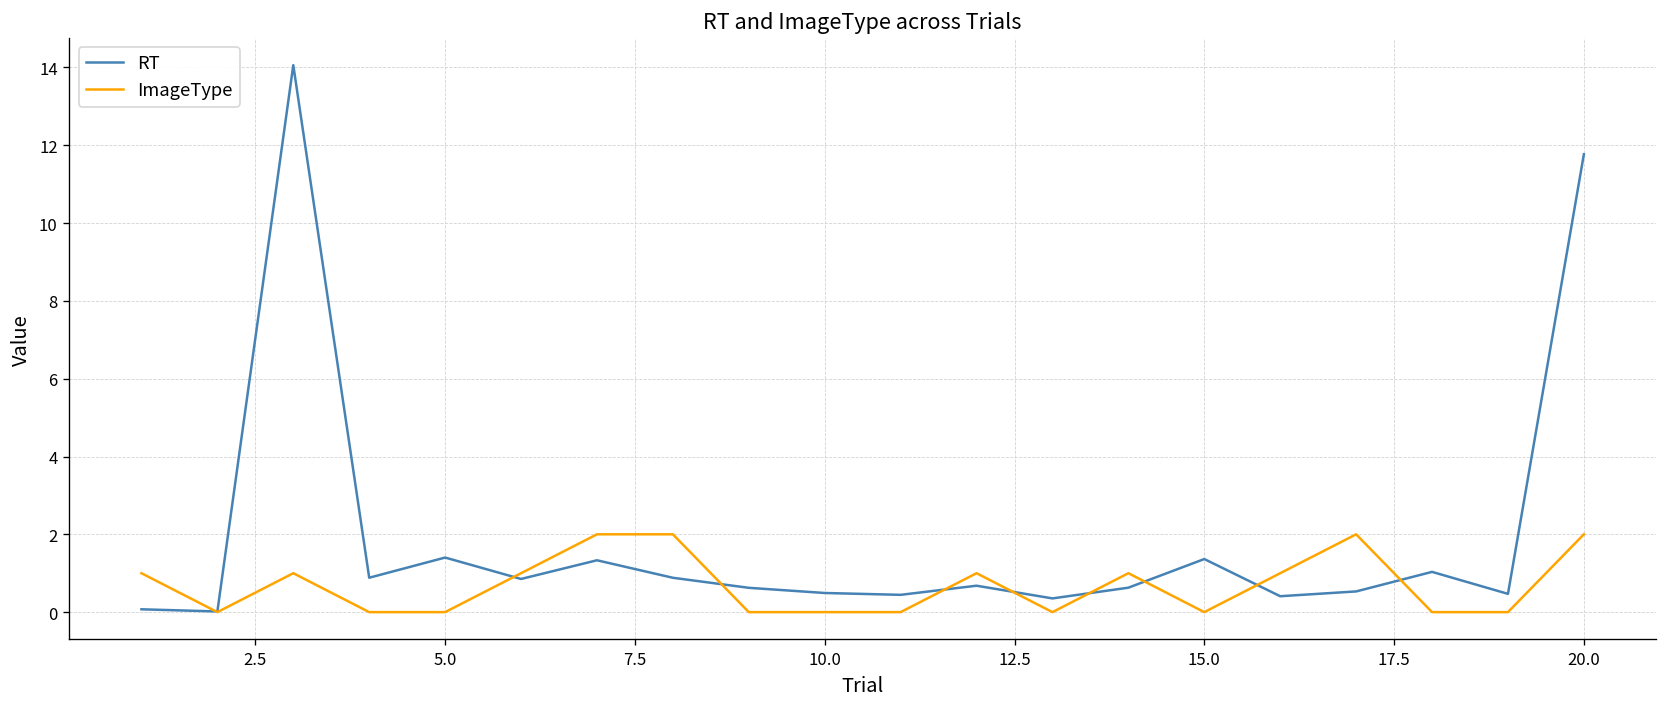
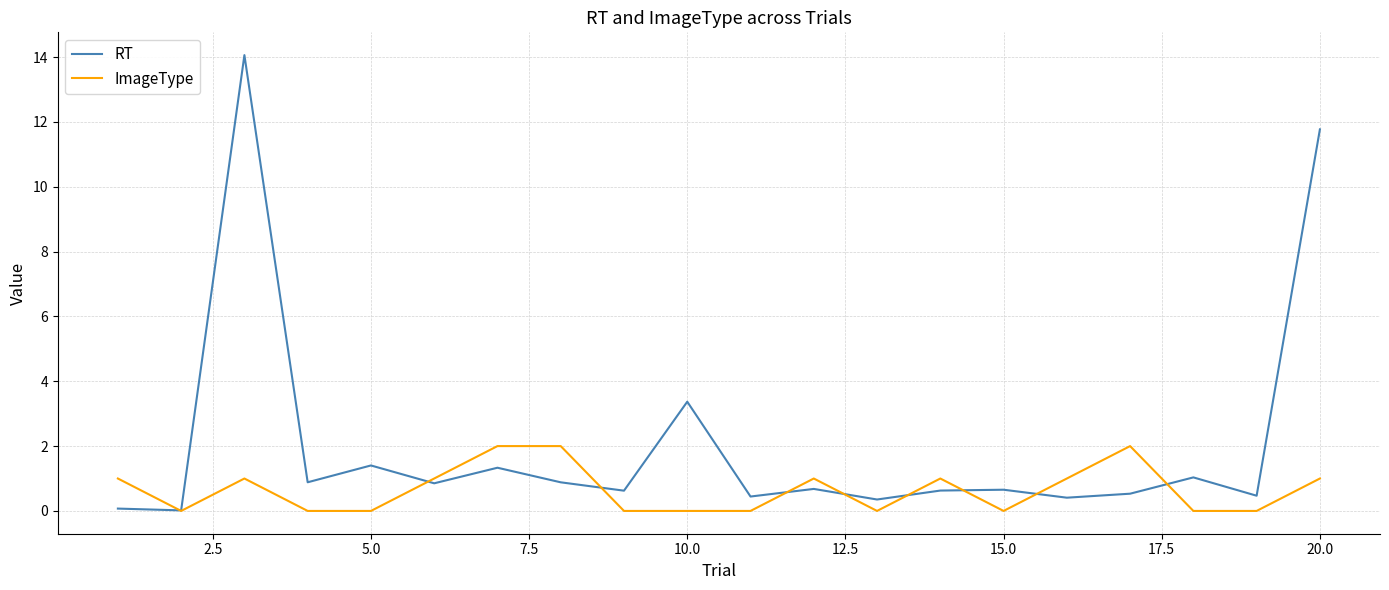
RT, 10.0: 0.5 -> 3.4
RT, 15.0: 1.4 -> 0.7
ImageType, 20.0: 2 -> 1
